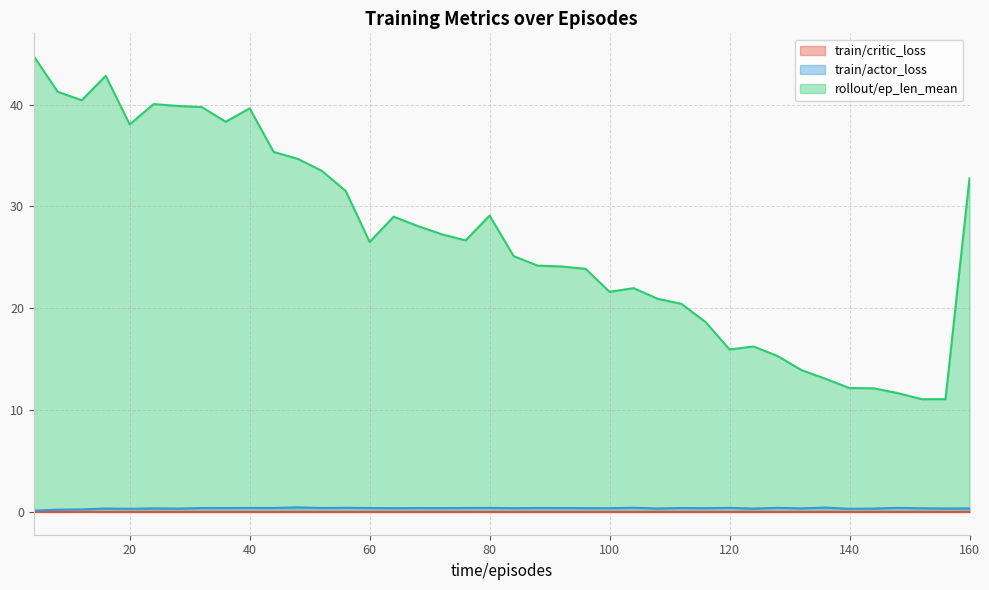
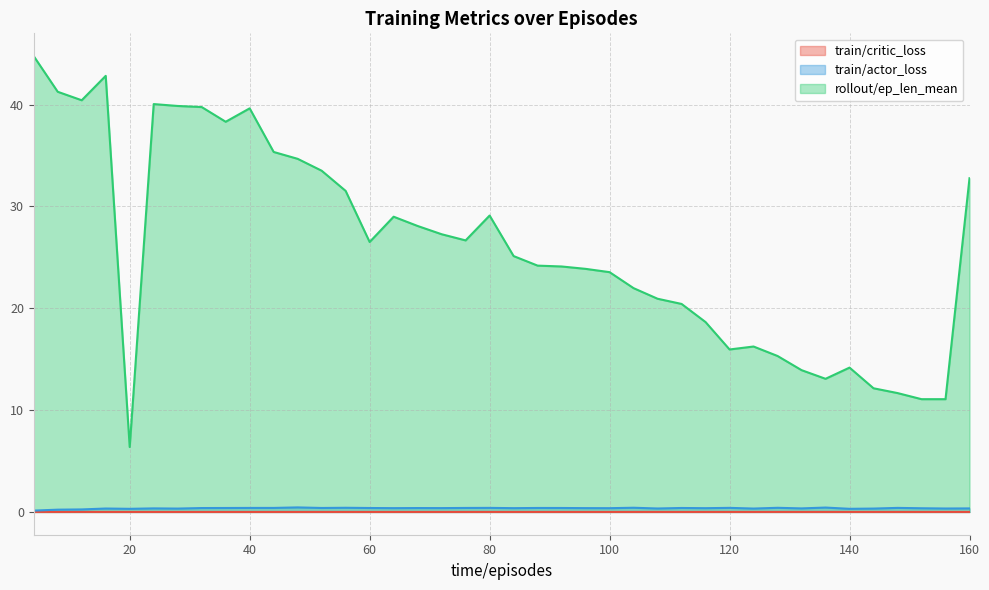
rollout/ep_len_mean, 20: 38.1 -> 6.4
rollout/ep_len_mean, 100: 21.6 -> 23.5
rollout/ep_len_mean, 140: 12.2 -> 14.2
